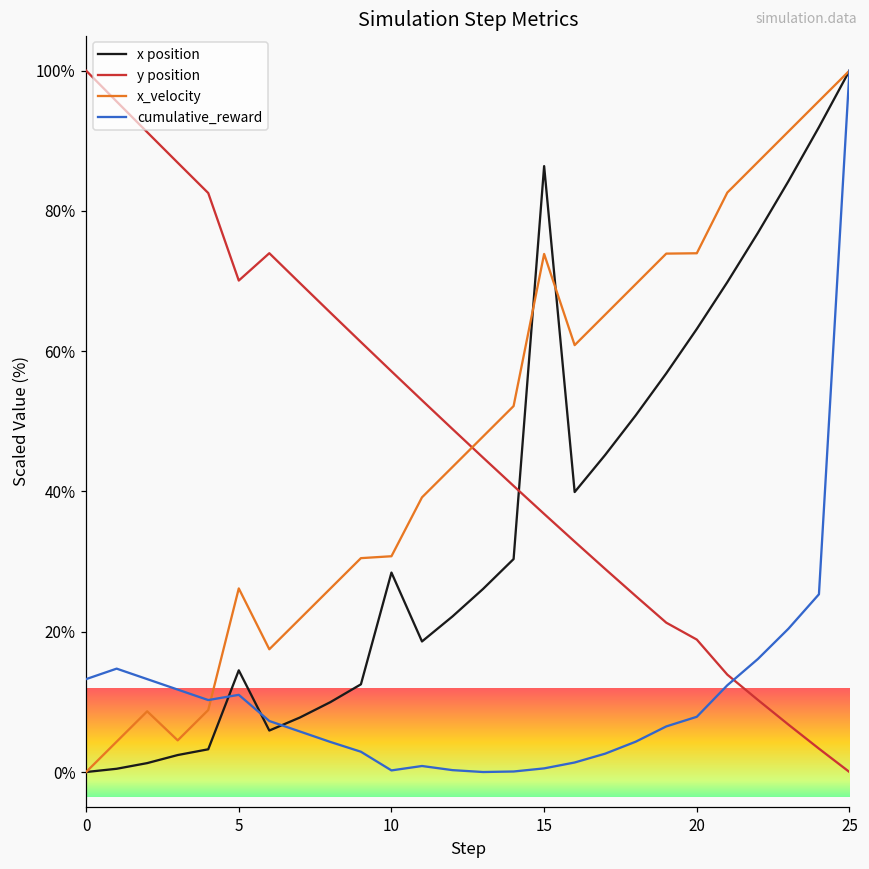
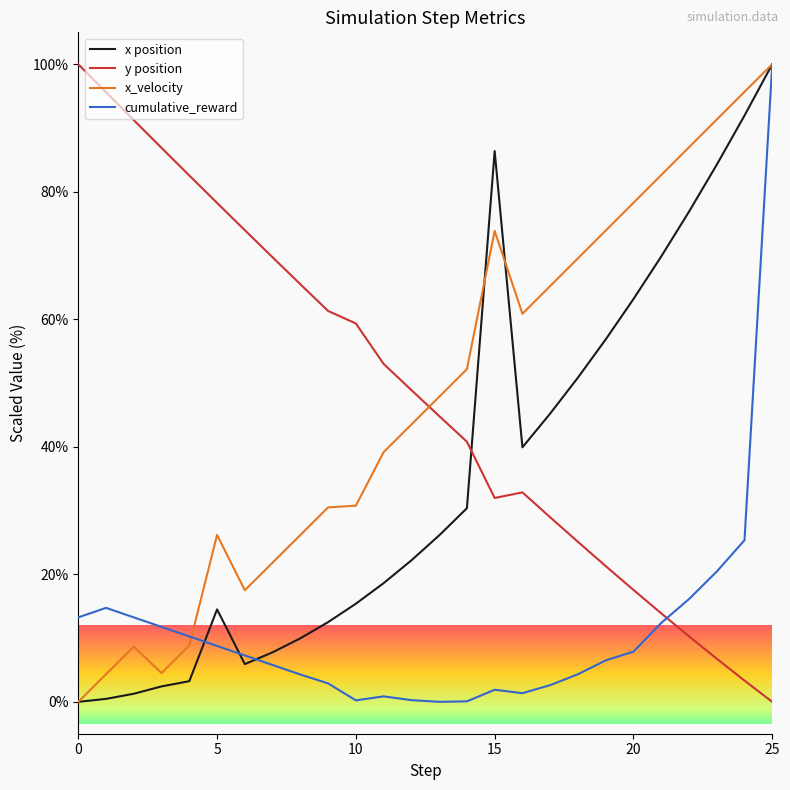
y position, 5: 70% -> 78%
cumulative_reward, 5: 11% -> 9%
x position, 10: 28% -> 15%
y position, 10: 57% -> 59%
y position, 15: 37% -> 32%
cumulative_reward, 15: 1% -> 2%
y position, 20: 19% -> 18%
x_velocity, 20: 74% -> 78%
